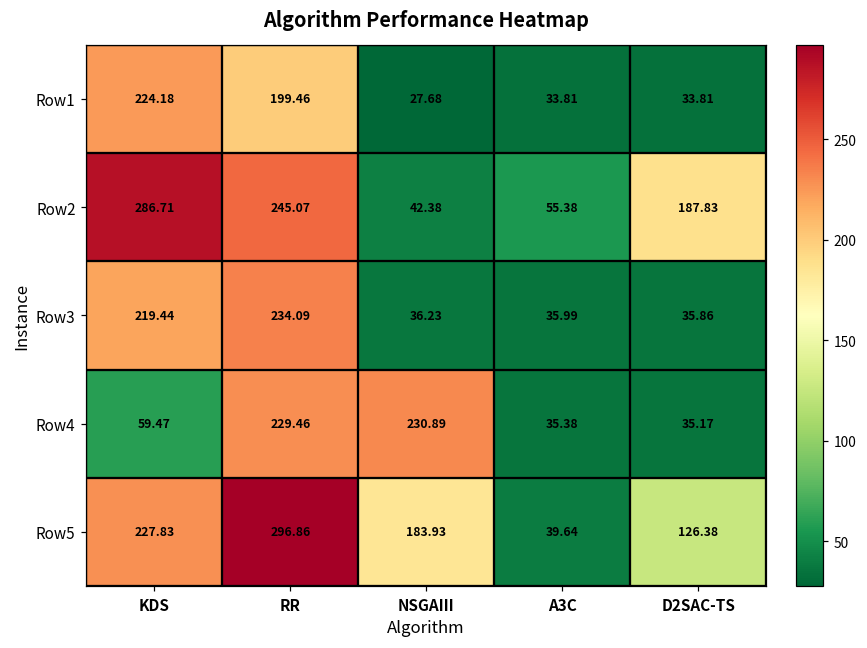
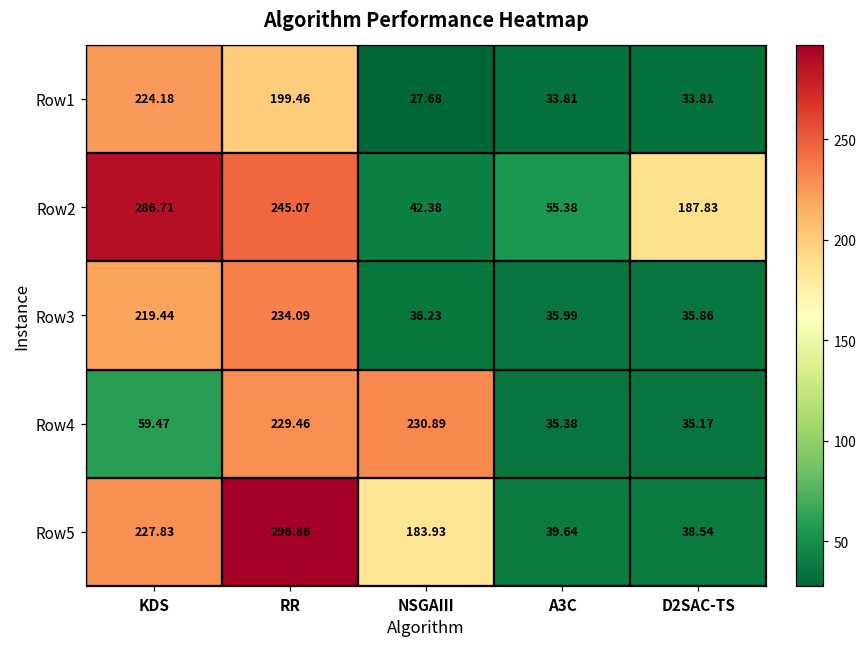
Row5, D2SAC-TS: 126.38 -> 38.54
